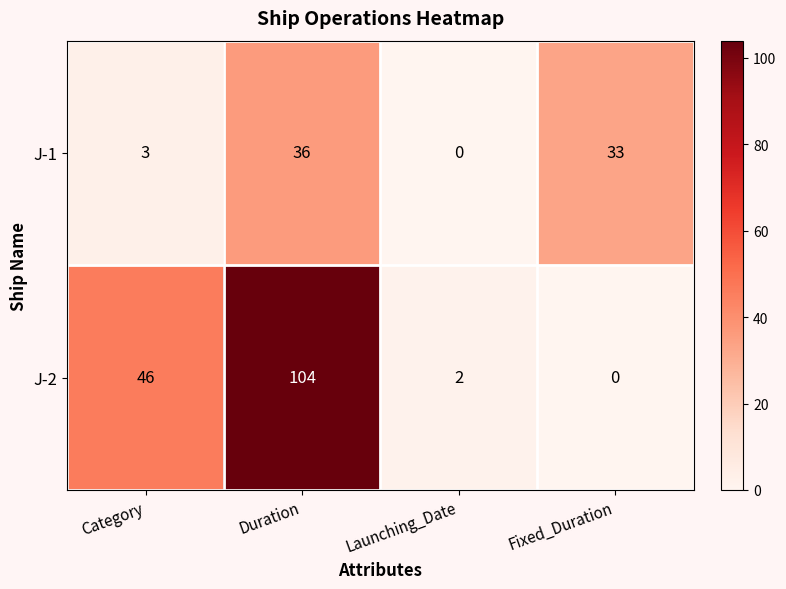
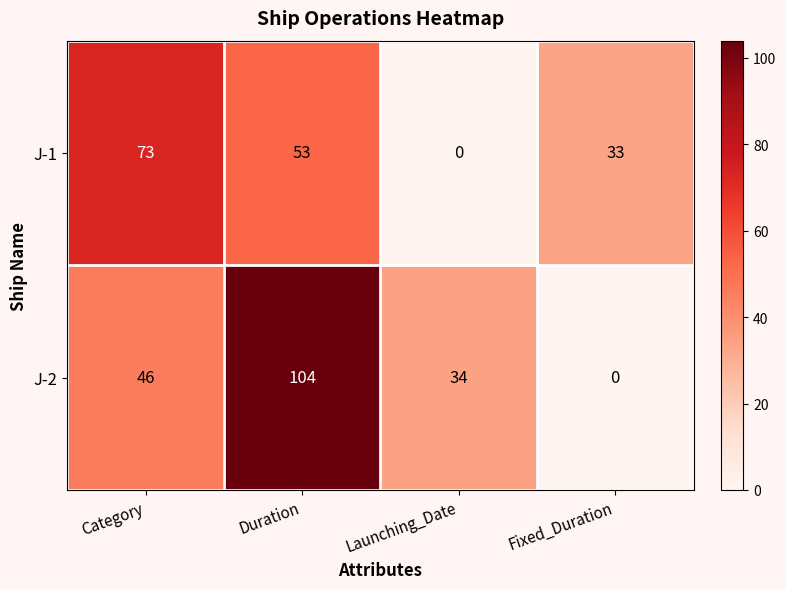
J-1, Category: 3 -> 73
J-1, Duration: 36 -> 53
J-2, Launching_Date: 2 -> 34
